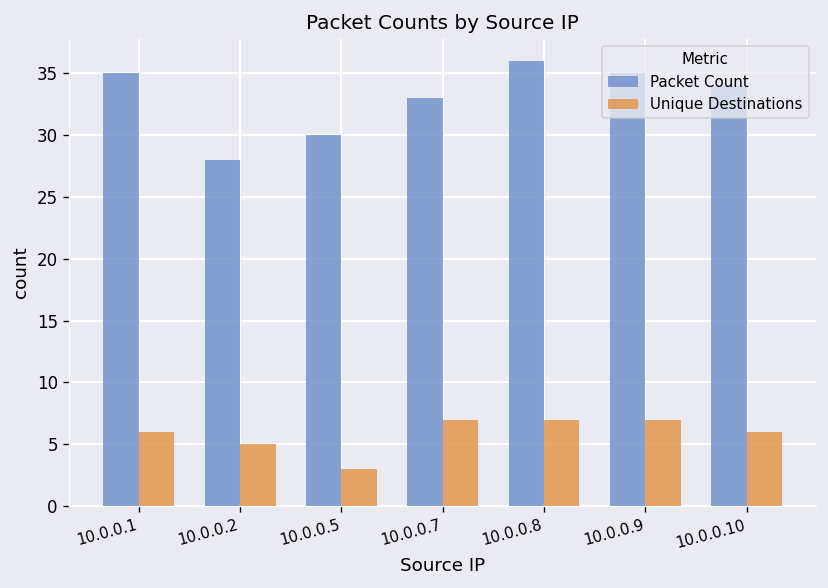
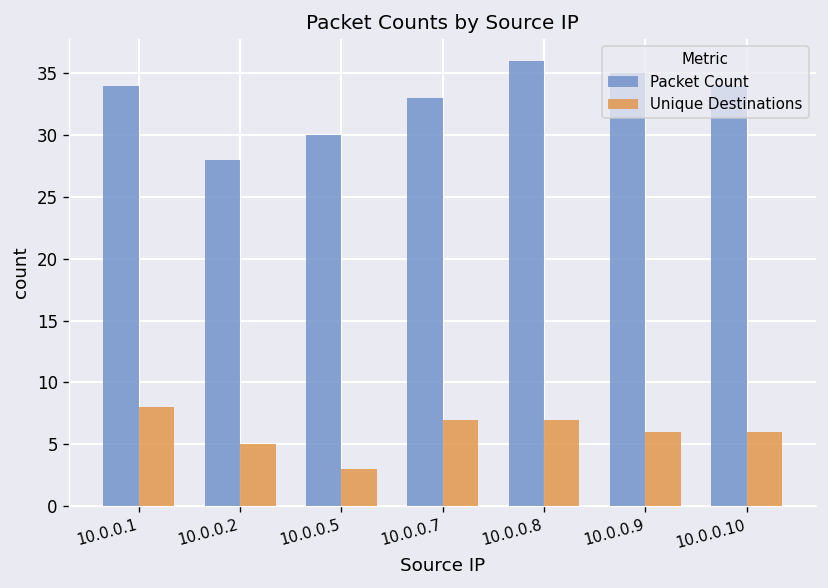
Packet Count, 10.0.0.1: 35 -> 34
Unique Destinations, 10.0.0.1: 6 -> 8
Unique Destinations, 10.0.0.9: 7 -> 6
